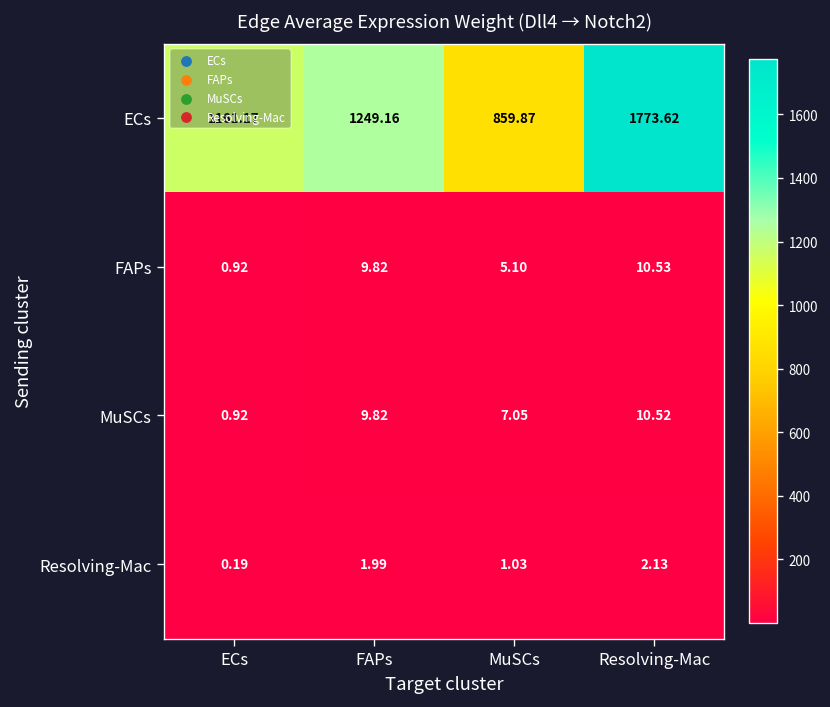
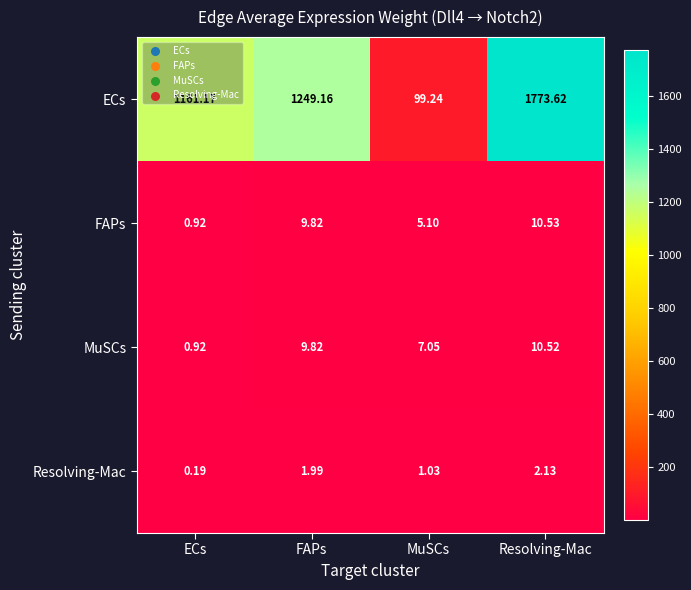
ECs, MuSCs: 859.87 -> 99.24
